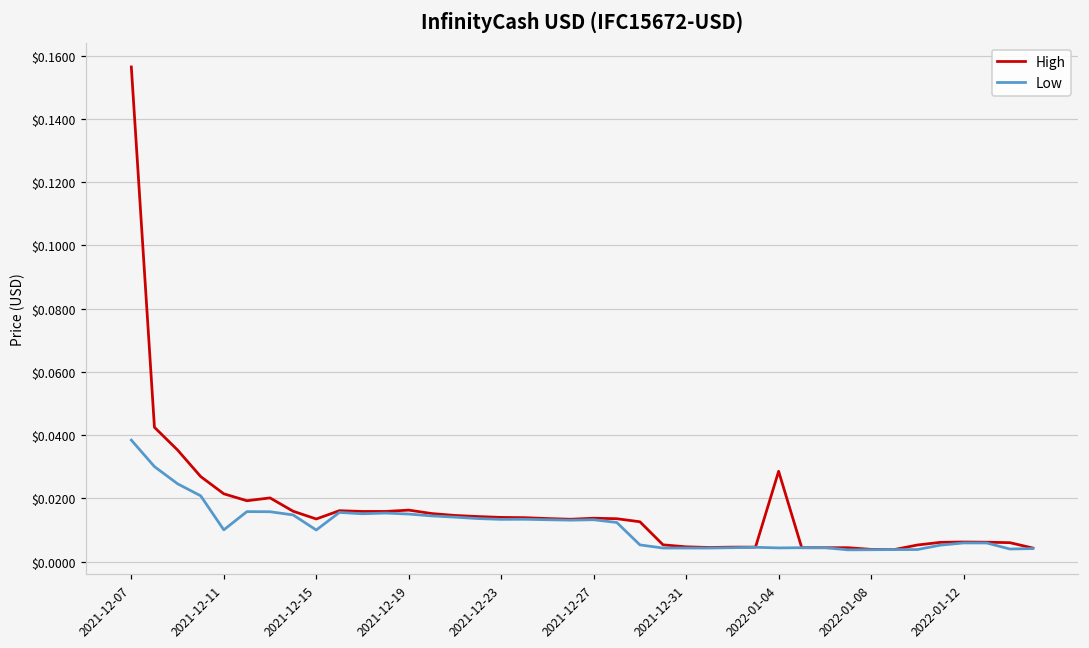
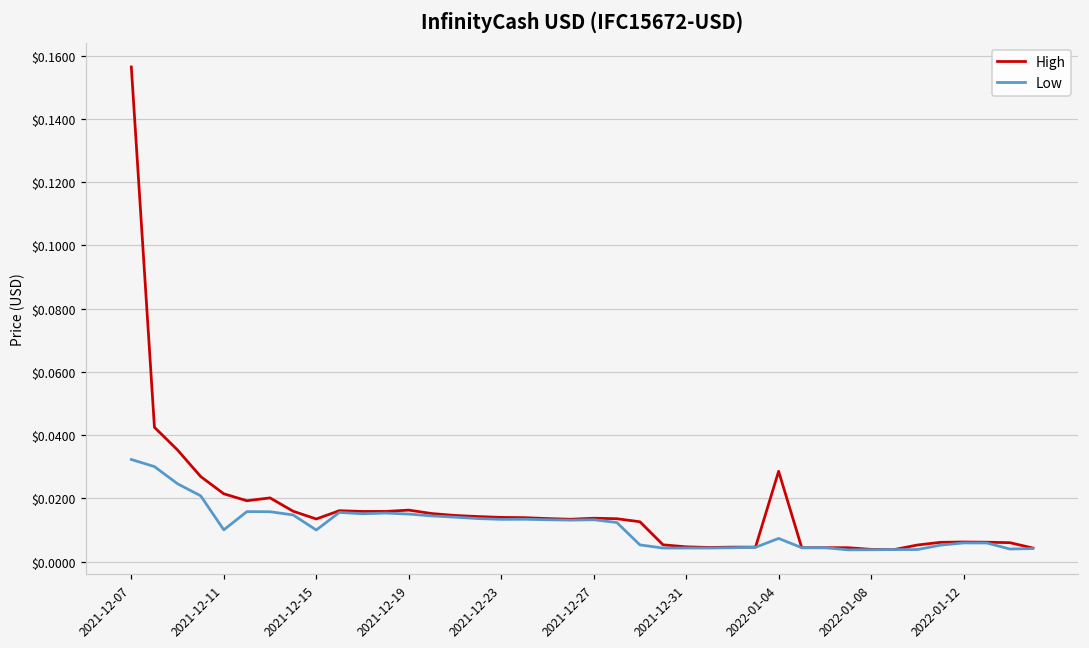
Low, 2021-12-07: $0.038 -> $0.032
Low, 2022-01-04: $0.004 -> $0.007
